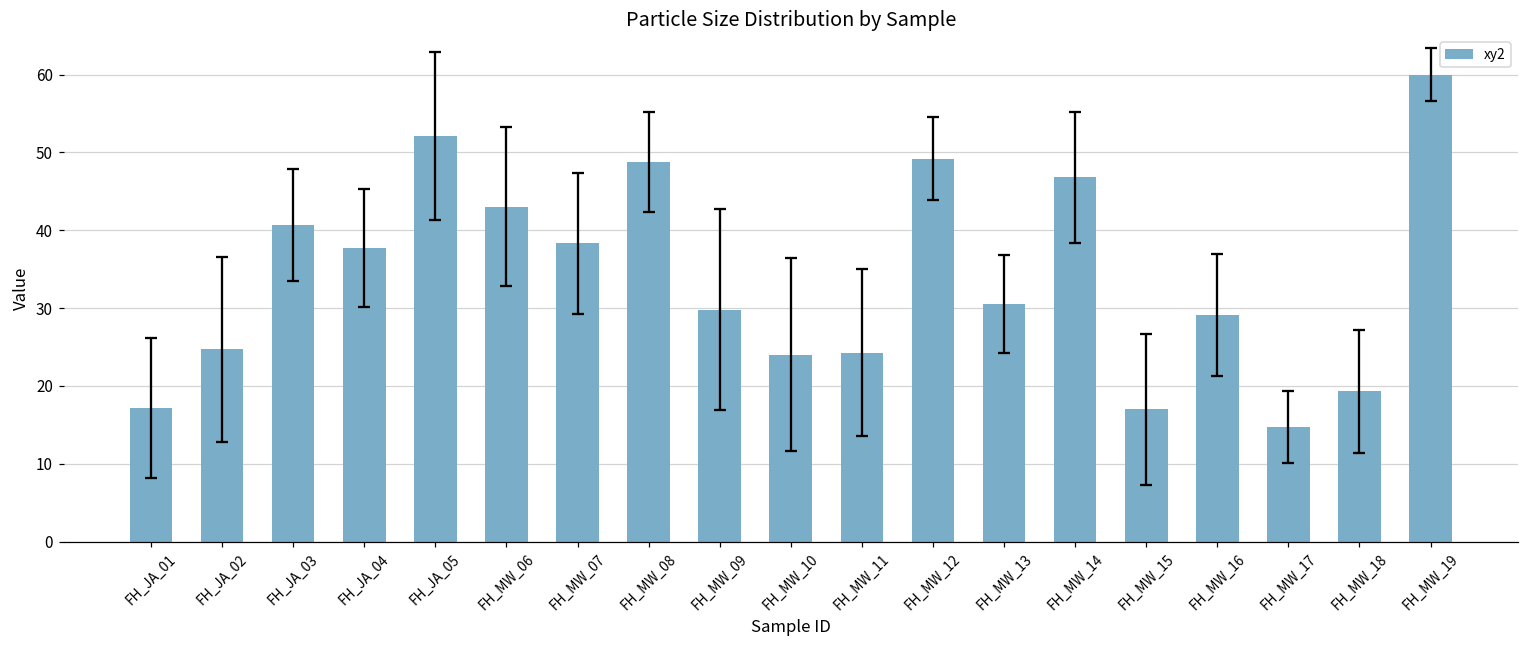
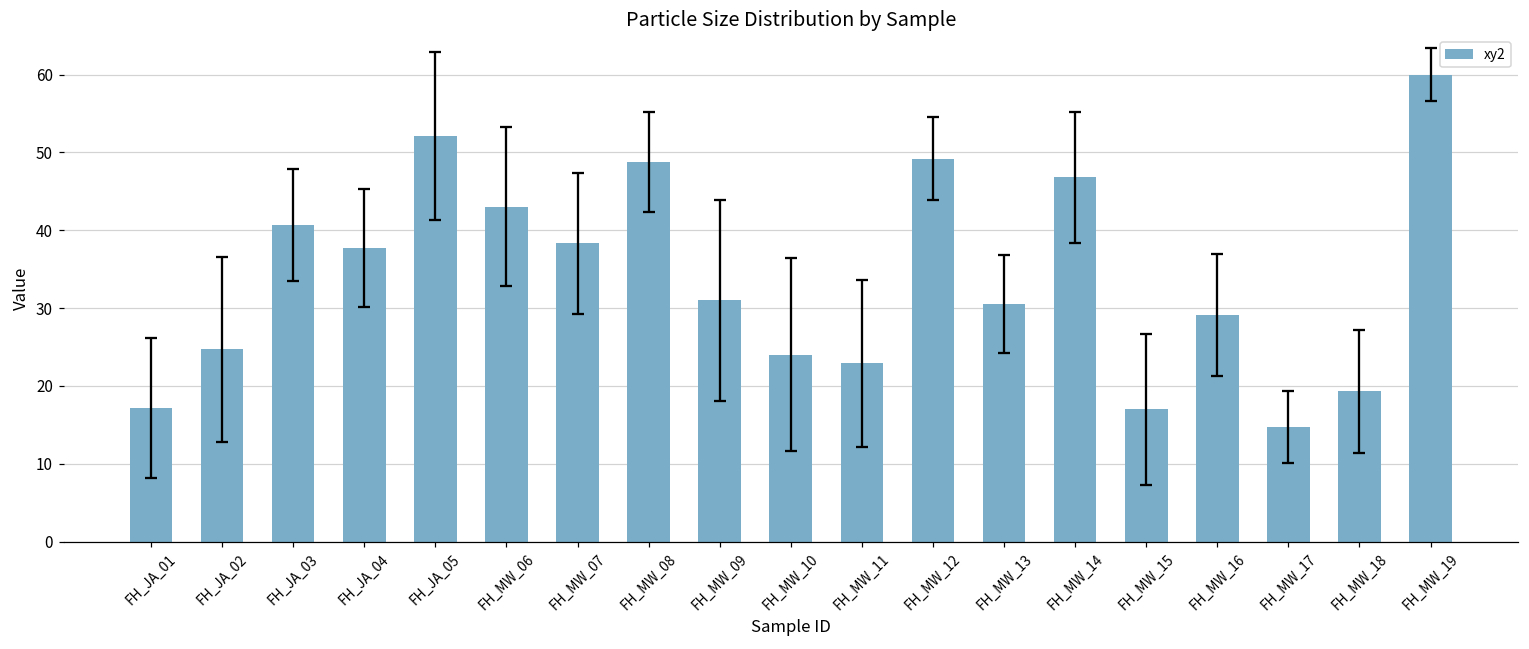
xy2, FH_MW_09: 30 -> 31
xy2, FH_MW_11: 24 -> 23
